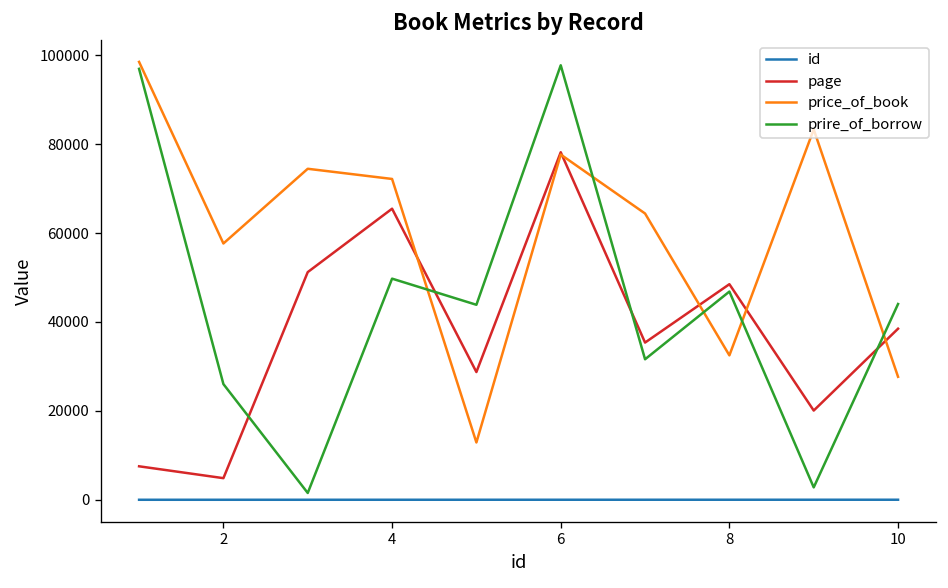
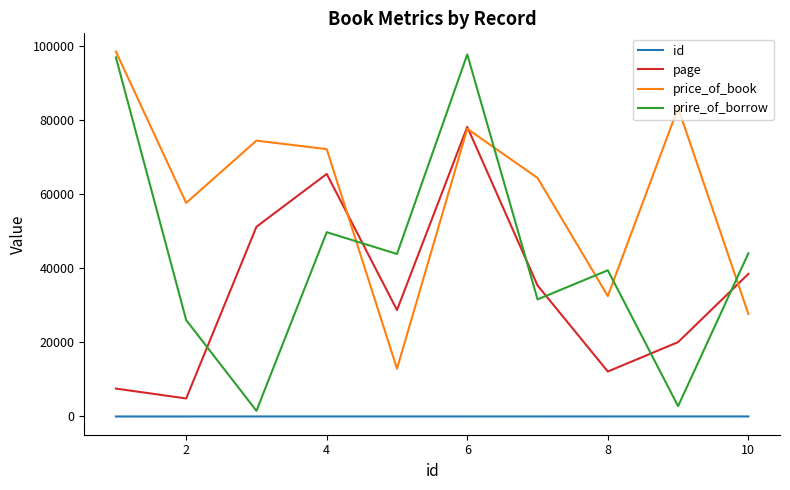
page, 8: 48000 -> 12000
prire_of_borrow, 8: 47000 -> 39000
